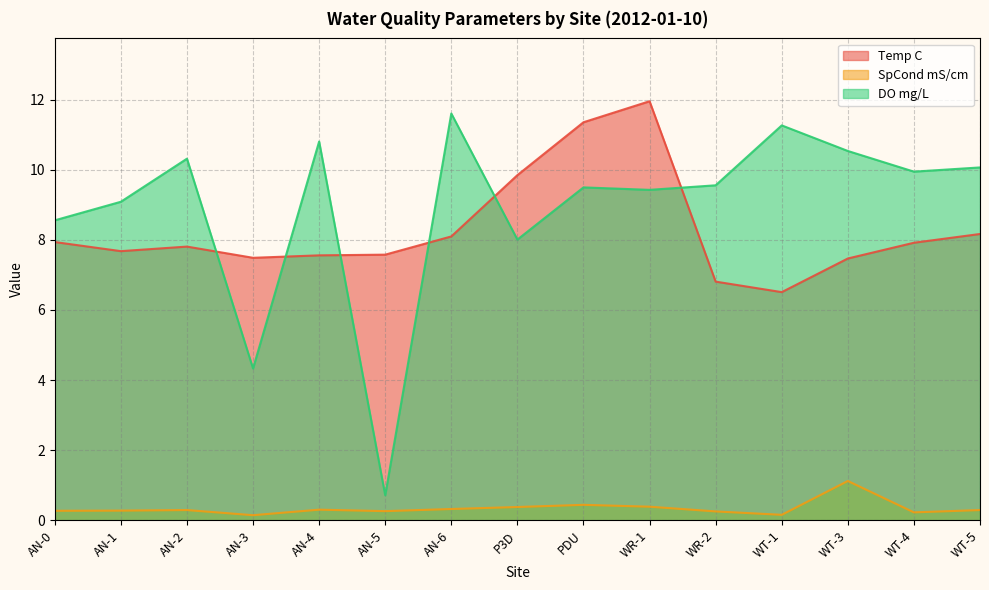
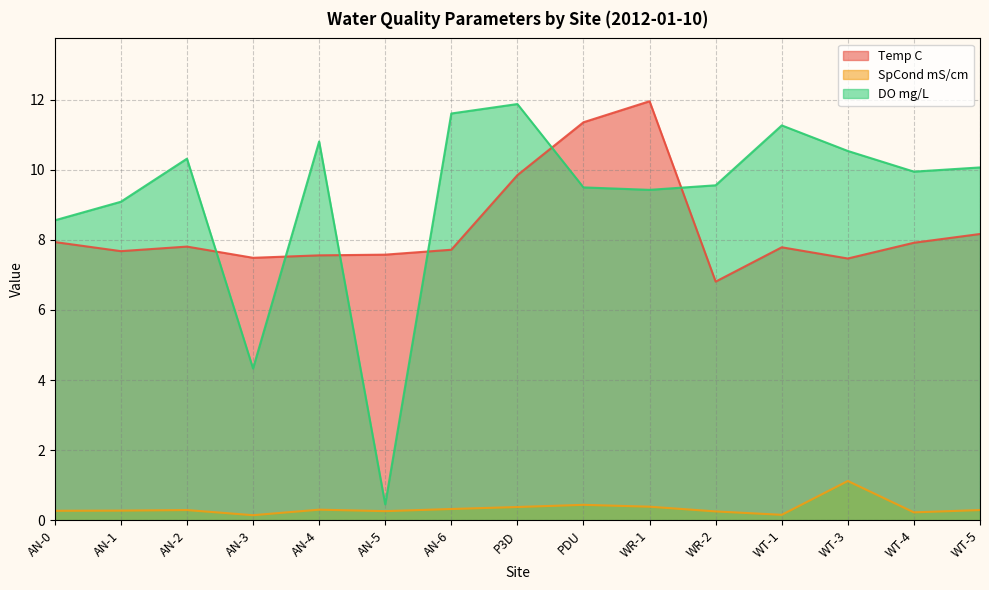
DO mg/L, AN-5: 0.7 -> 0.5
Temp C, AN-6: 8.1 -> 7.7
DO mg/L, P3D: 8.0 -> 11.9
Temp C, WT-1: 6.5 -> 7.8
